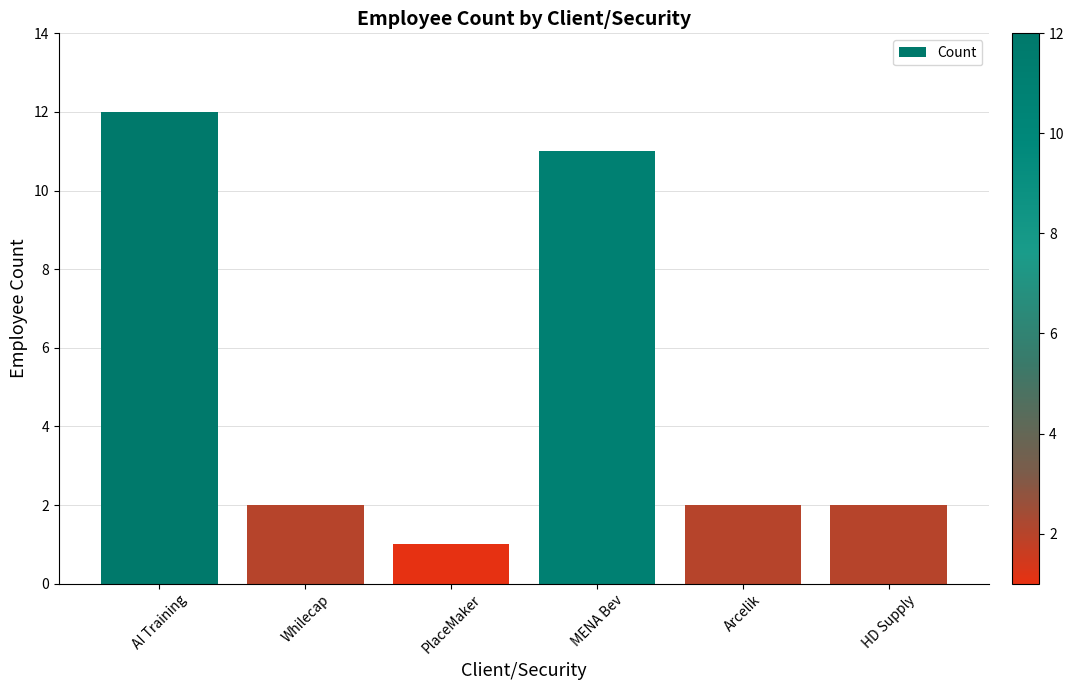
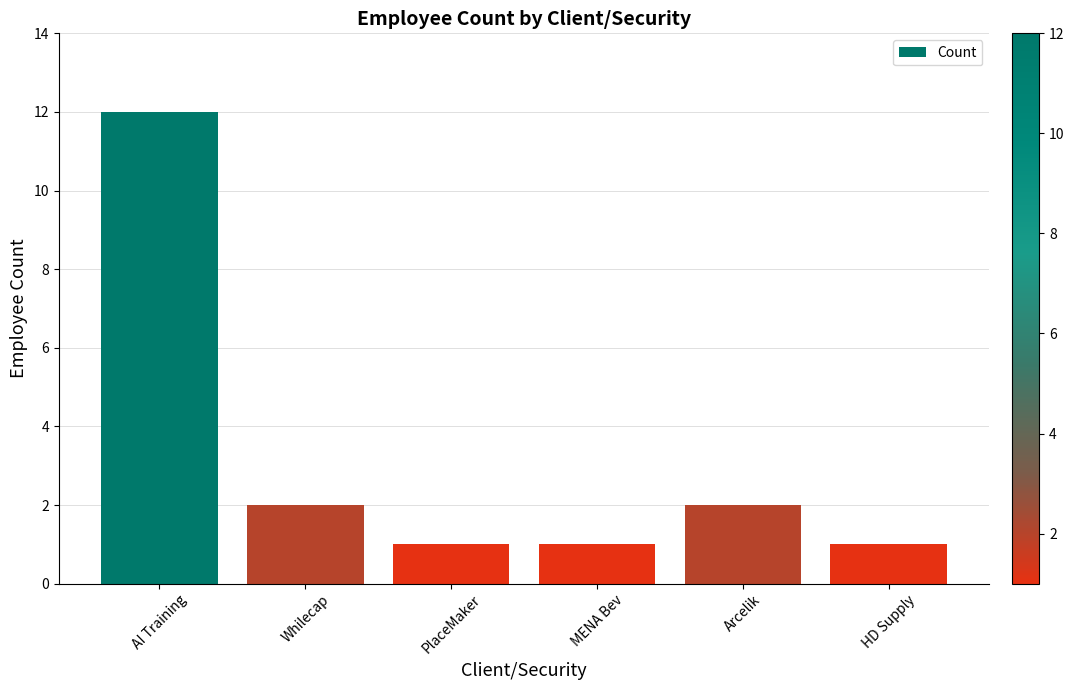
MENA Bev: 11 -> 1
HD Supply: 2 -> 1
